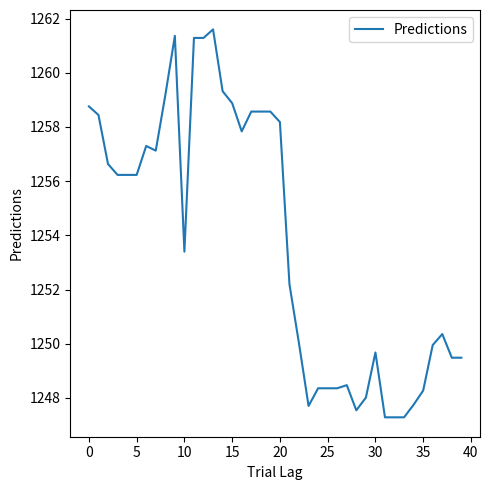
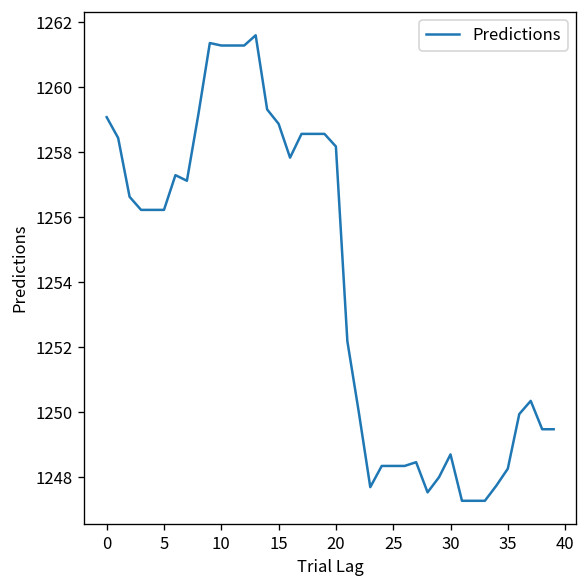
0: 1258.8 -> 1259.1
10: 1253.4 -> 1261.3
30: 1249.7 -> 1248.7
